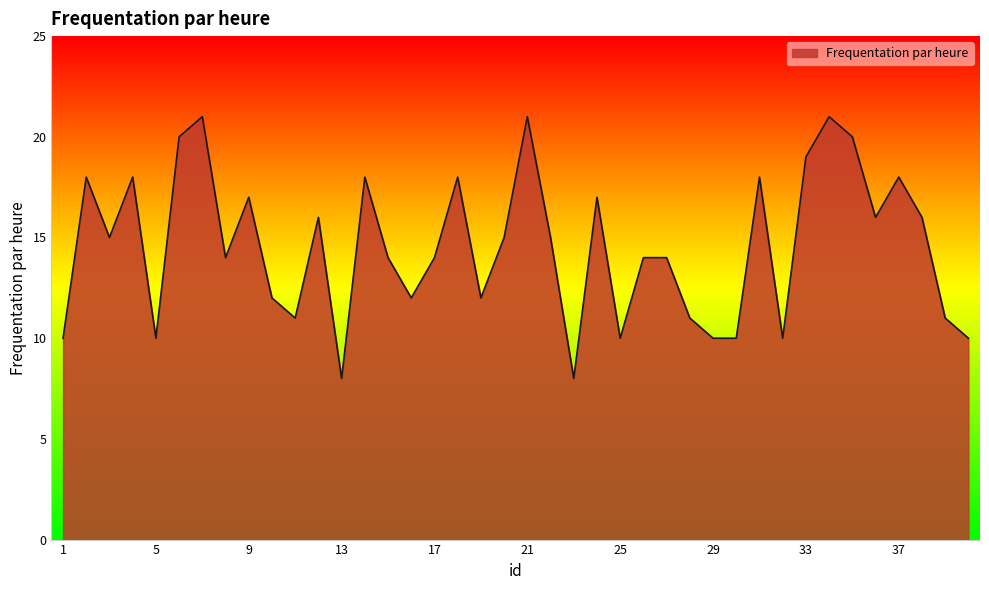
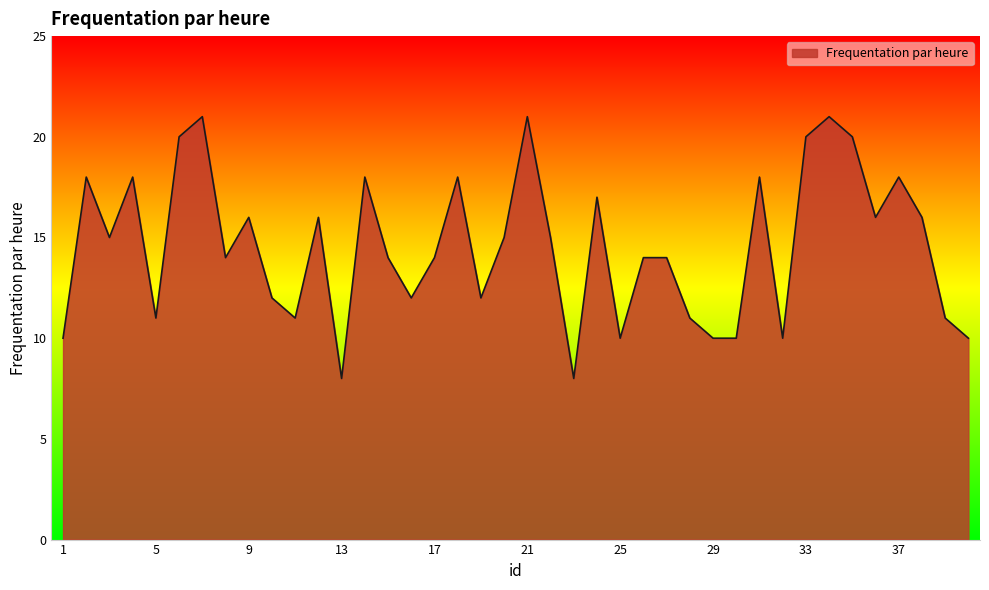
5: 10 -> 11
9: 17 -> 16
33: 19 -> 20
